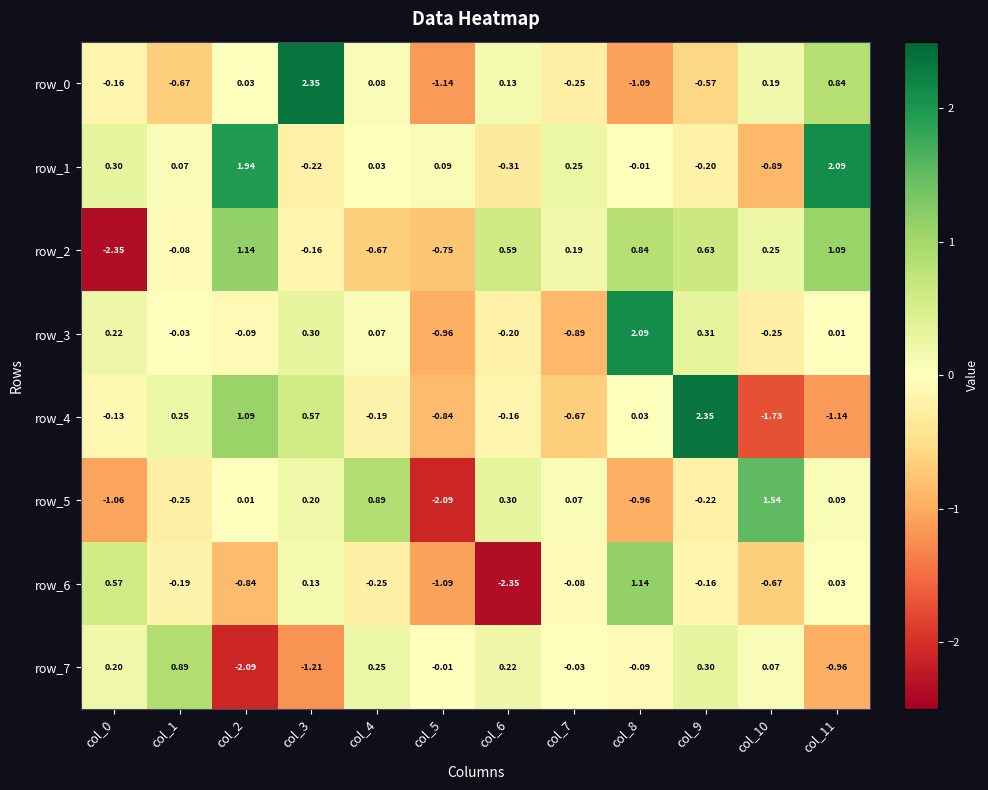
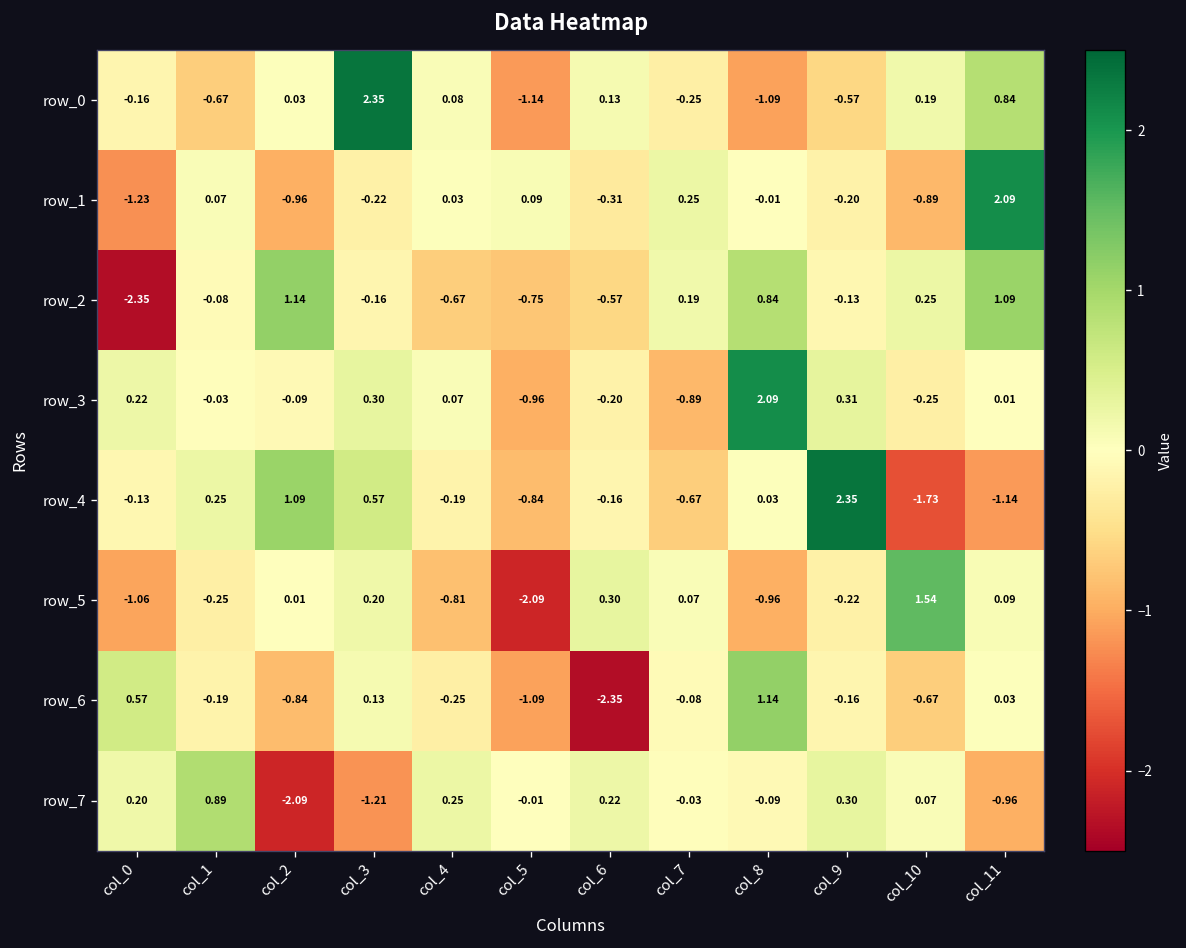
row_1, col_0: 0.30 -> -1.23
row_1, col_2: 1.94 -> -0.96
row_2, col_6: 0.59 -> -0.57
row_2, col_9: 0.63 -> -0.13
row_5, col_4: 0.89 -> -0.81
